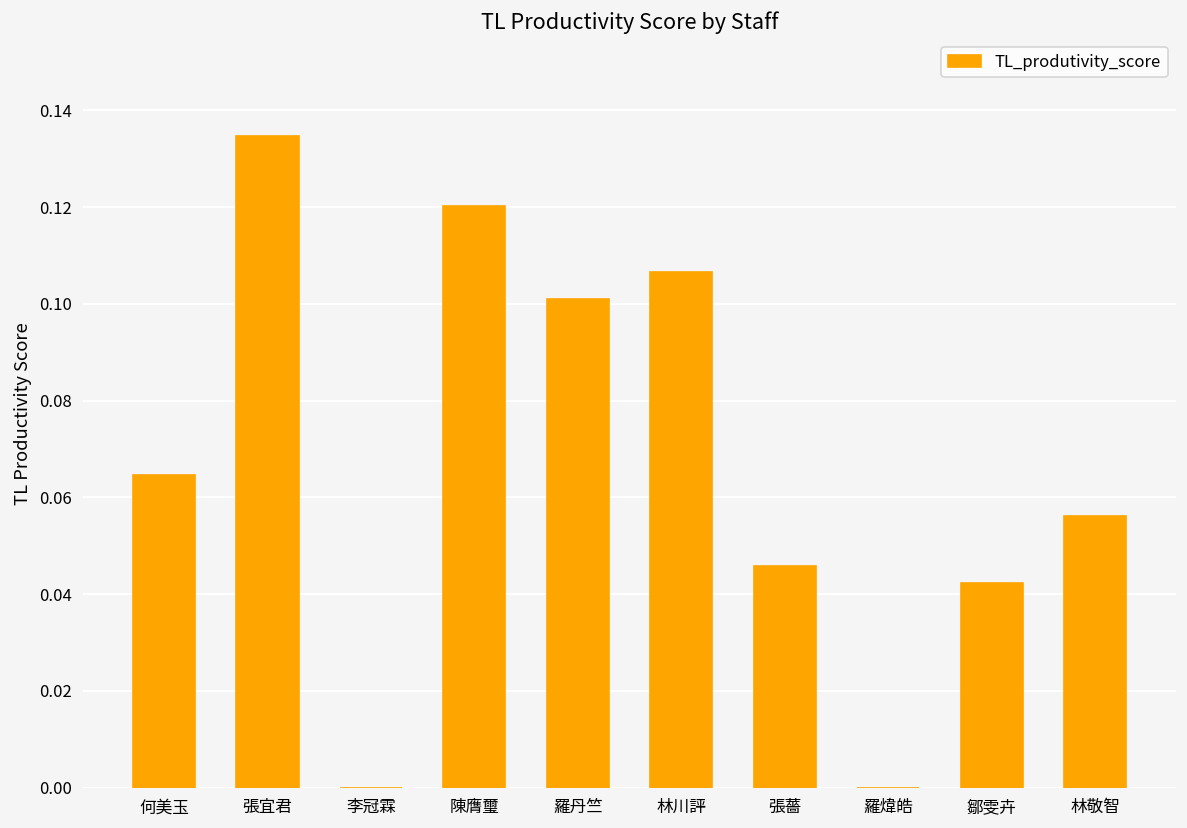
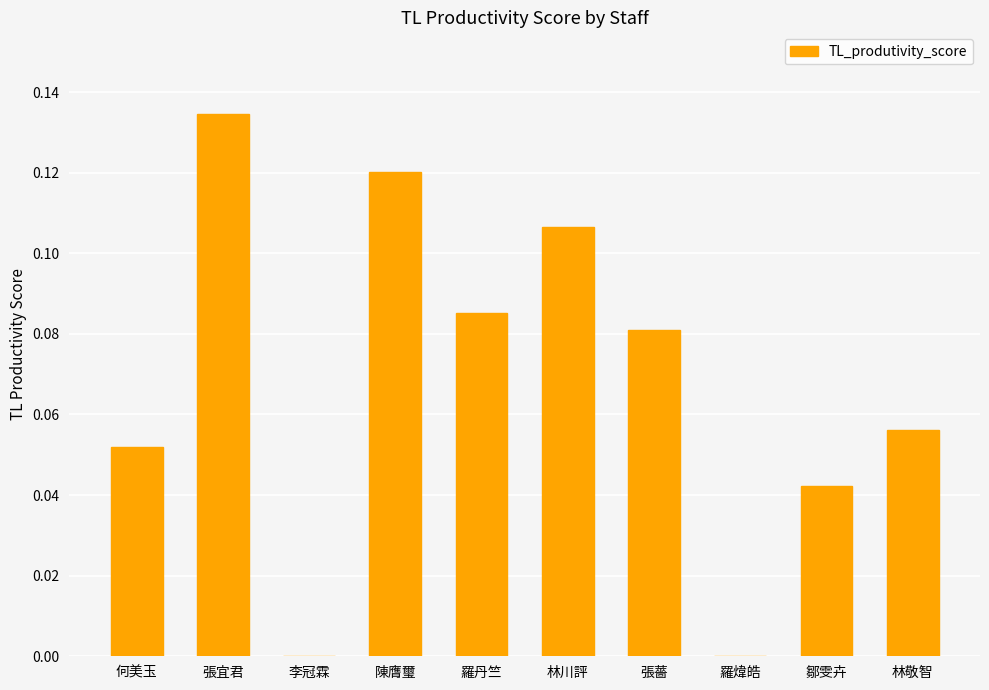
何美玉: 0.065 -> 0.052
羅丹竺: 0.101 -> 0.085
張薔: 0.046 -> 0.081
